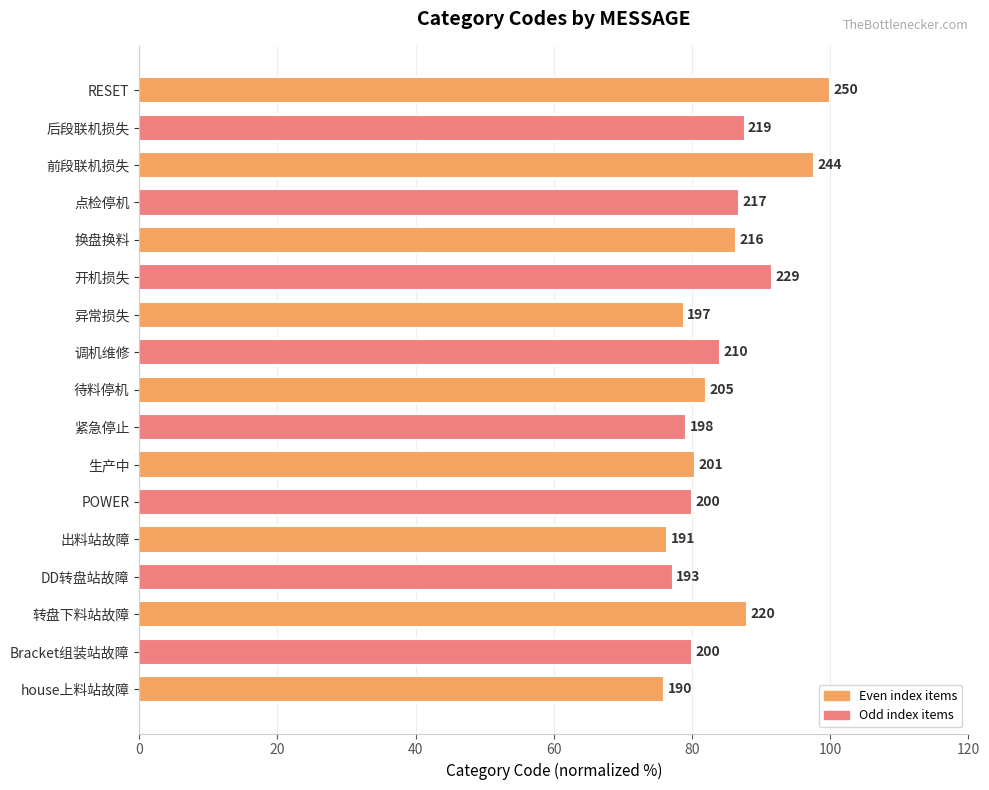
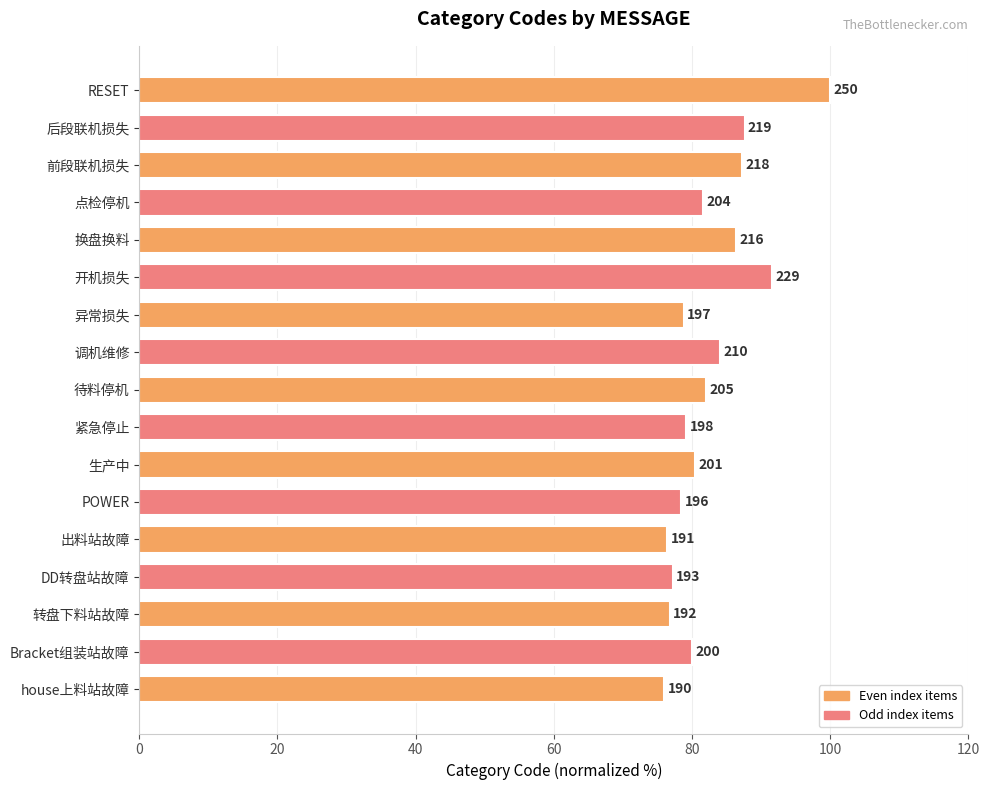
前段联机损失: 244 -> 218
点检停机: 217 -> 204
POWER: 200 -> 196
转盘下料站故障: 220 -> 192
